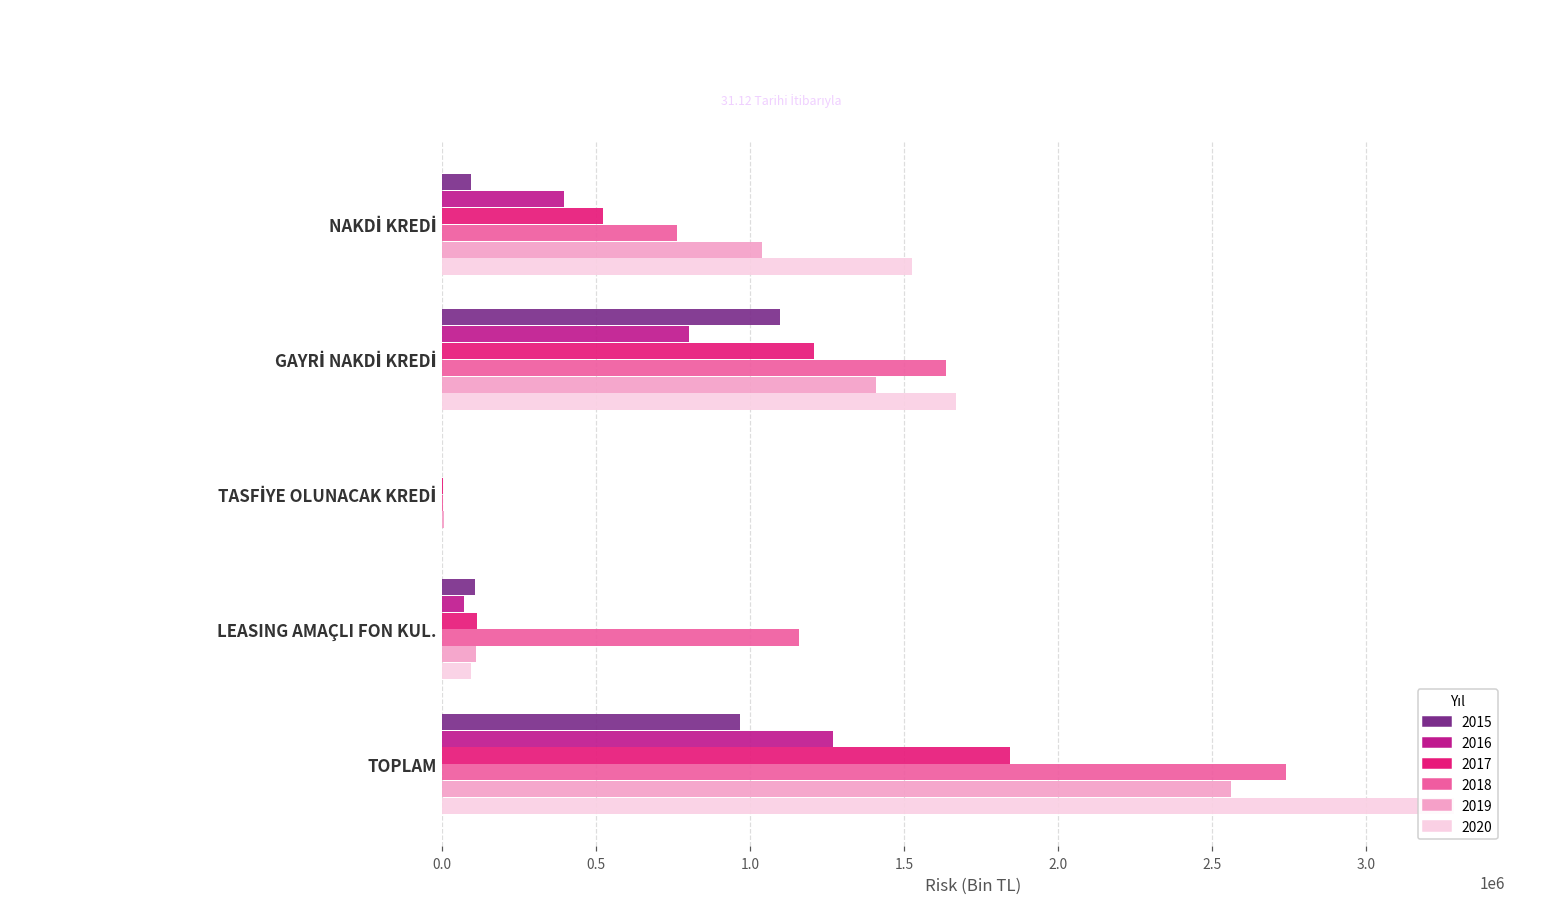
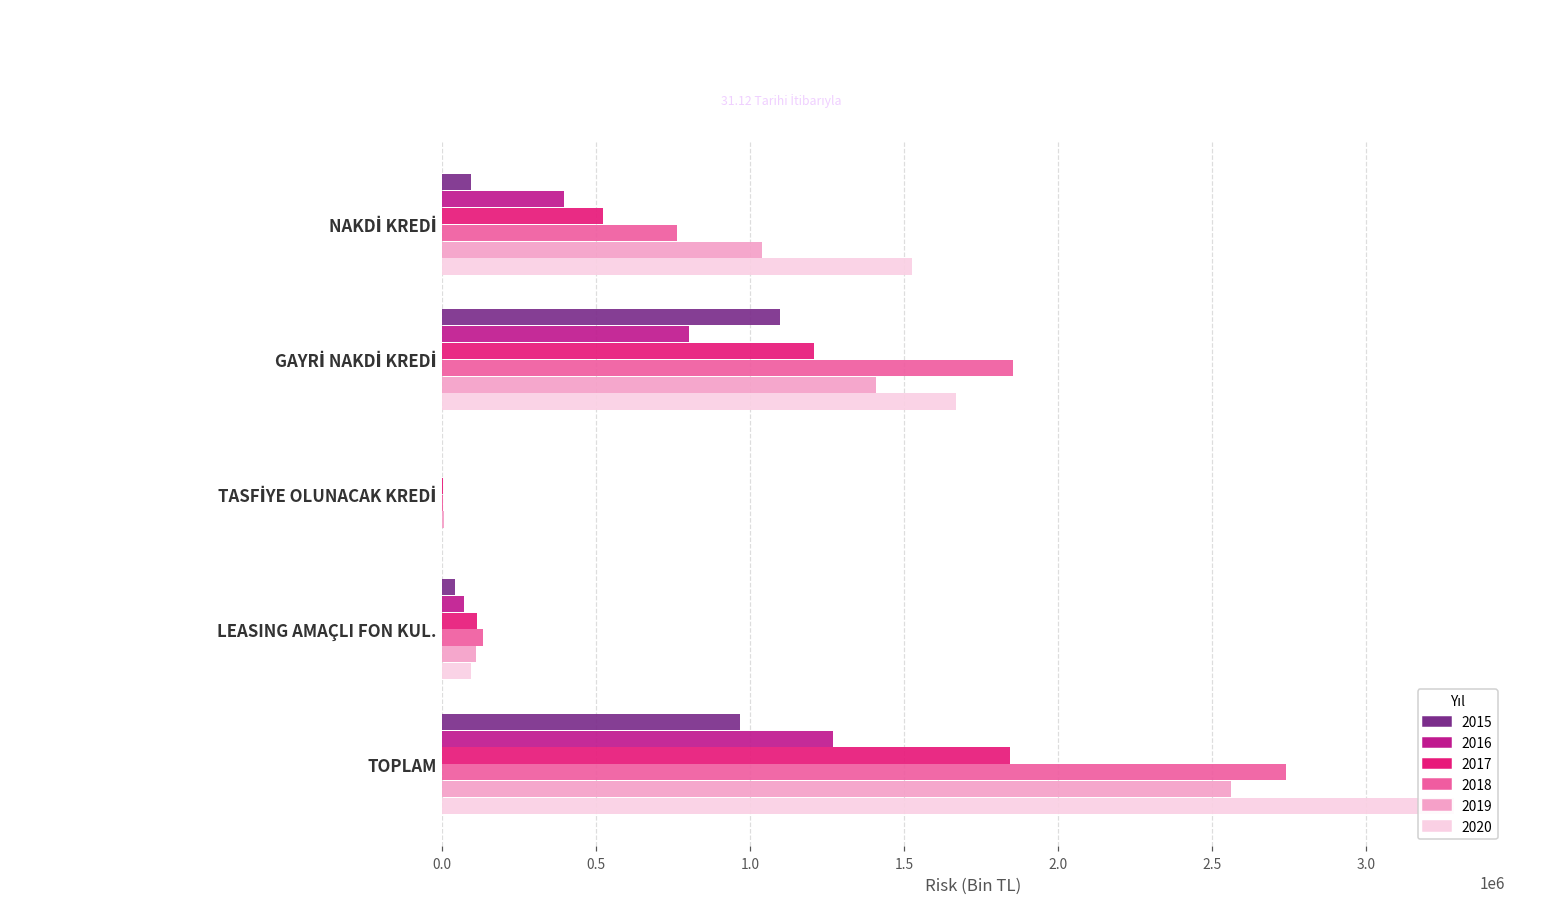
2018, GAYRİ NAKDİ KREDİ: 1640000 -> 1850000
2015, LEASING AMAÇLI FON KUL.: 100000 -> 40000
2018, LEASING AMAÇLI FON KUL.: 1160000 -> 130000
